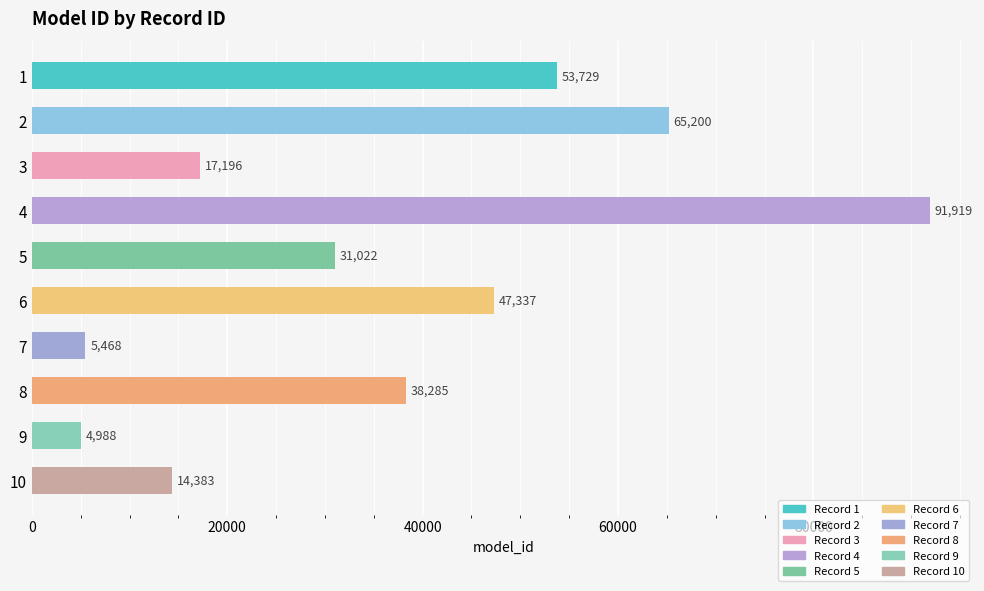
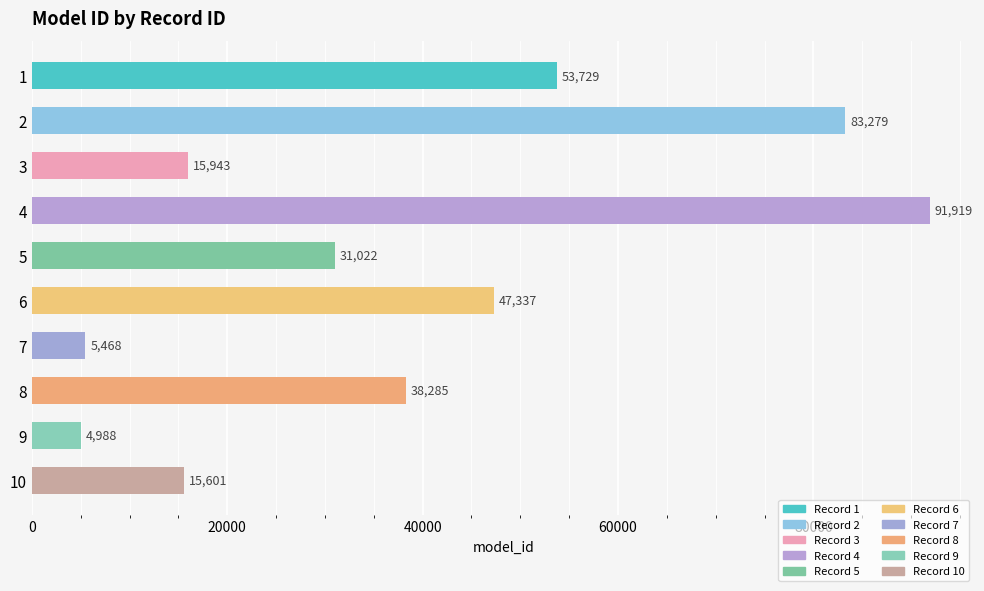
2: 65,200 -> 83,279
3: 17,196 -> 15,943
10: 14,383 -> 15,601
